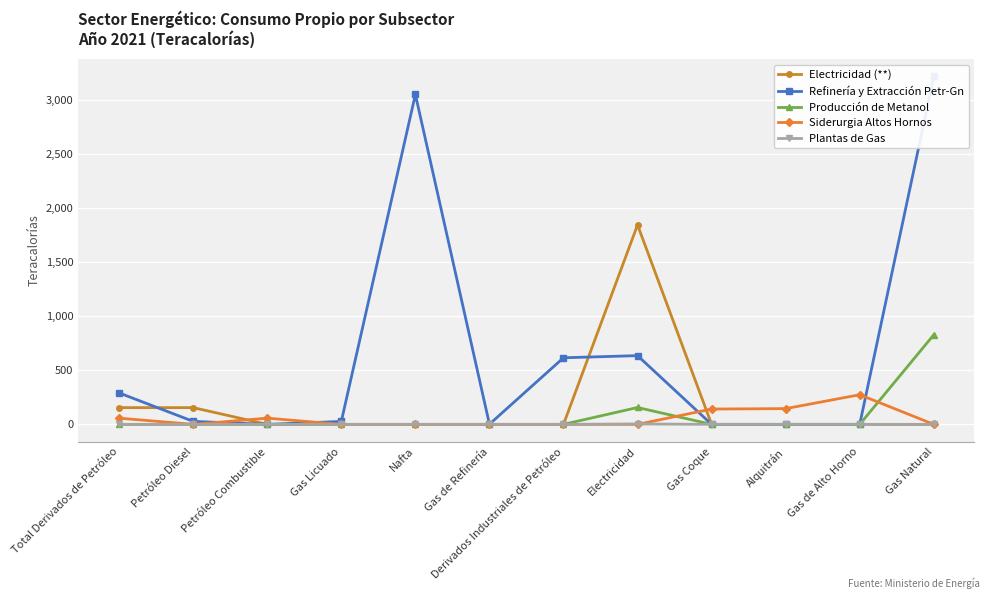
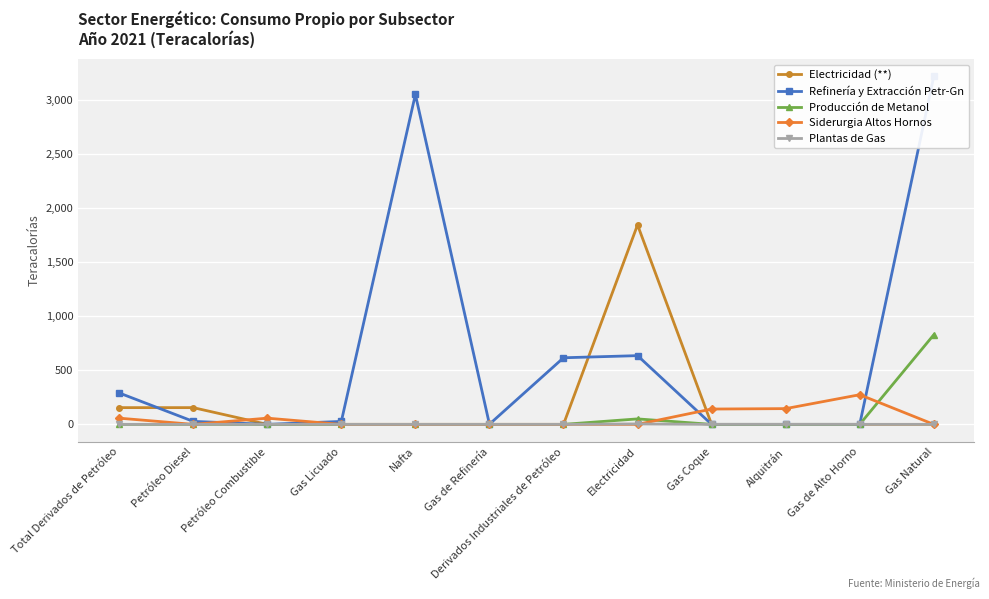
Producción de Metanol, Electricidad: 160 -> 50
